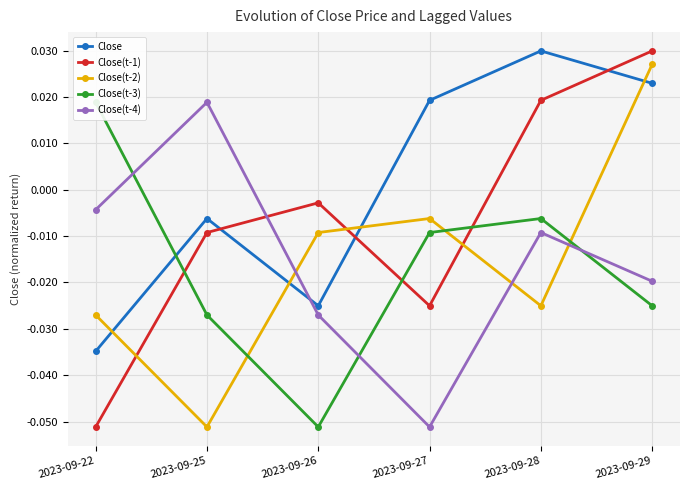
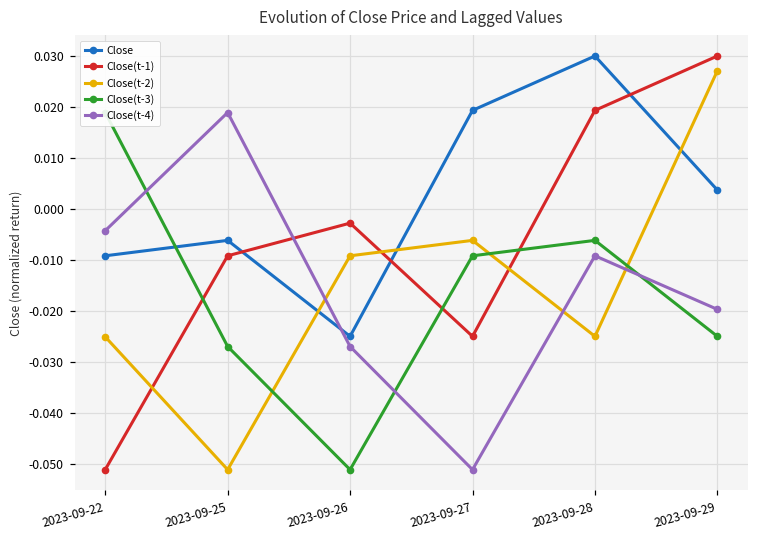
Close, 2023-09-22: -0.035 -> -0.009
Close(t-2), 2023-09-22: -0.027 -> -0.025
Close, 2023-09-29: 0.023 -> 0.004
